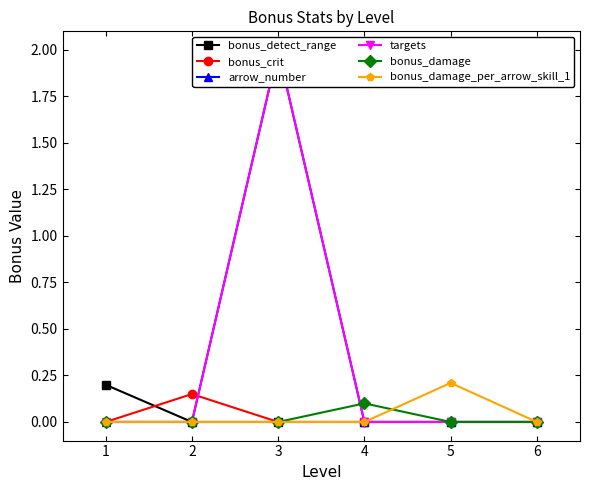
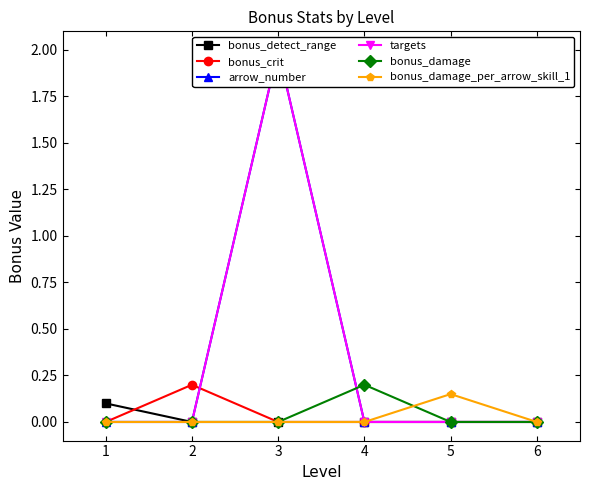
bonus_detect_range, 1: 0.2 -> 0.1
bonus_crit, 2: 0.15 -> 0.20
bonus_damage, 4: 0.1 -> 0.2
bonus_damage_per_arrow_skill_1, 5: 0.21 -> 0.15
